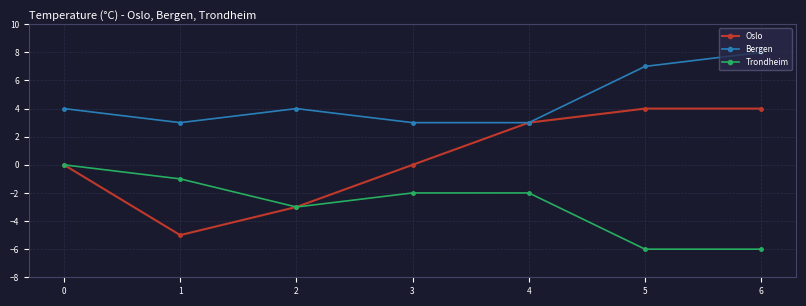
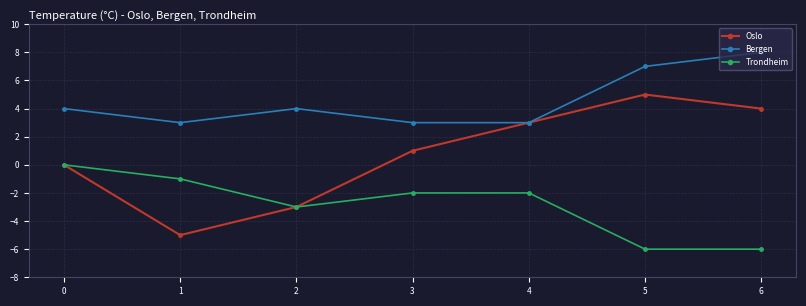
Oslo, 3: 0 -> 1
Oslo, 5: 4 -> 5
